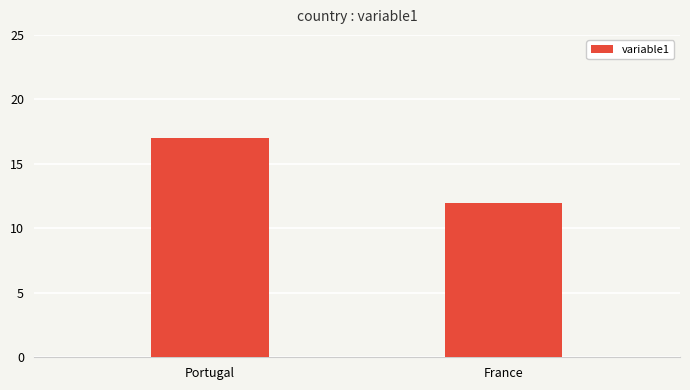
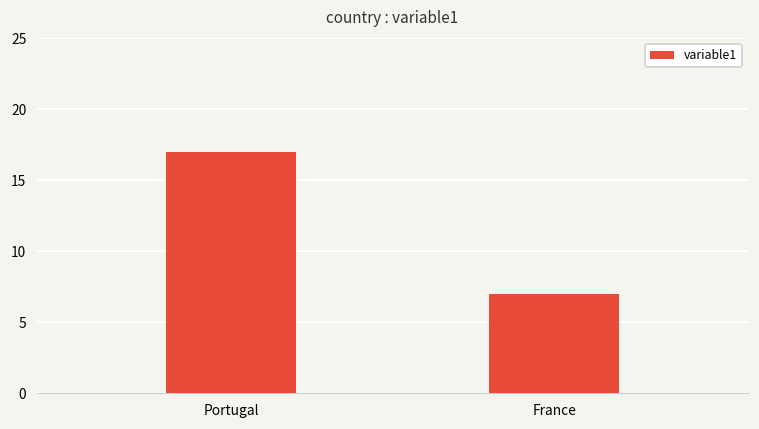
France: 12 -> 7
